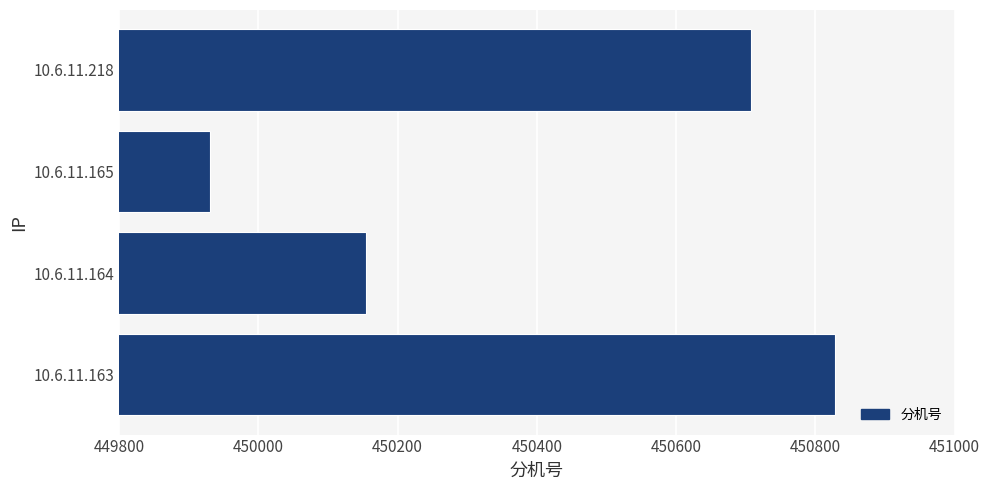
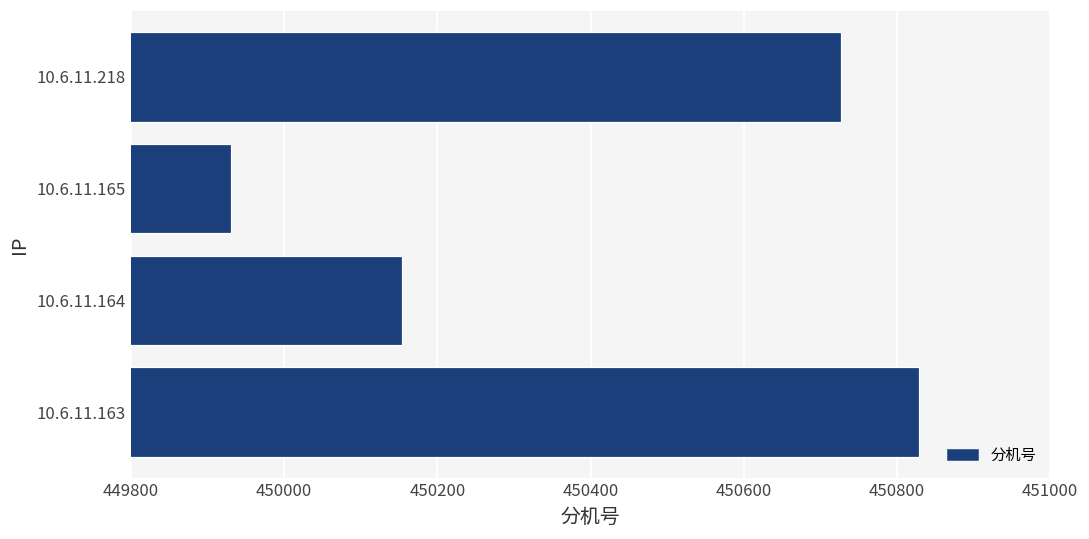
10.6.11.218: 450710 -> 450730
